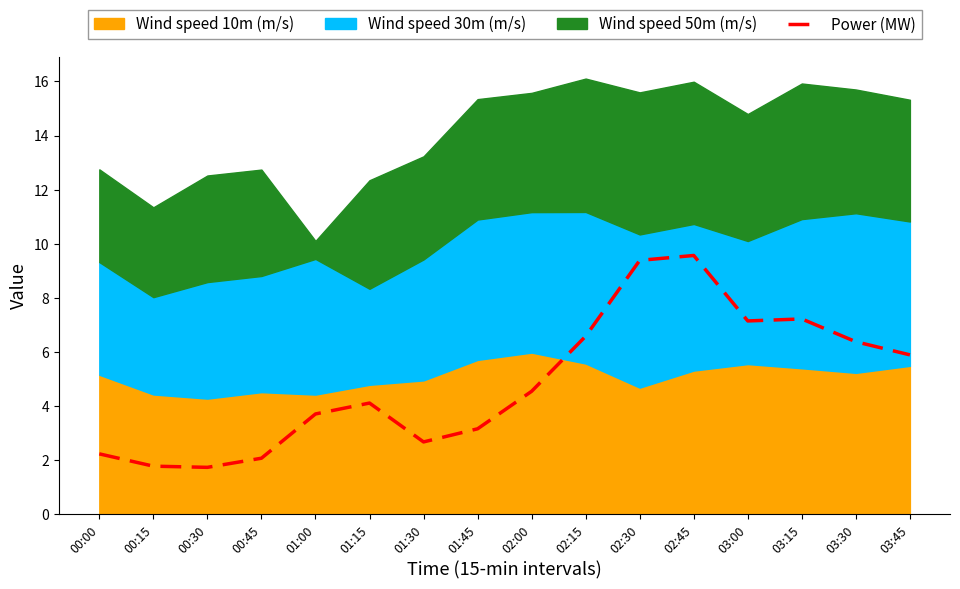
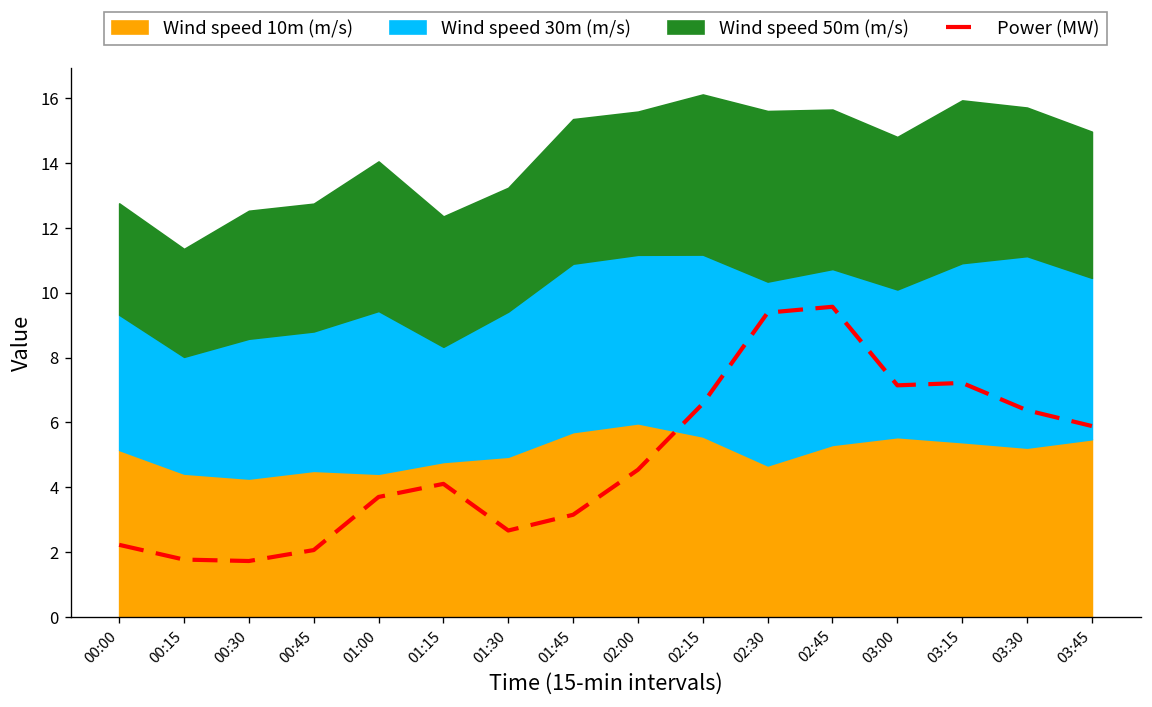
Wind speed 50m (m/s), 01:00: 0.7 -> 4.6
Wind speed 50m (m/s), 02:45: 5.3 -> 4.9
Wind speed 30m (m/s), 03:45: 5.3 -> 5.0
